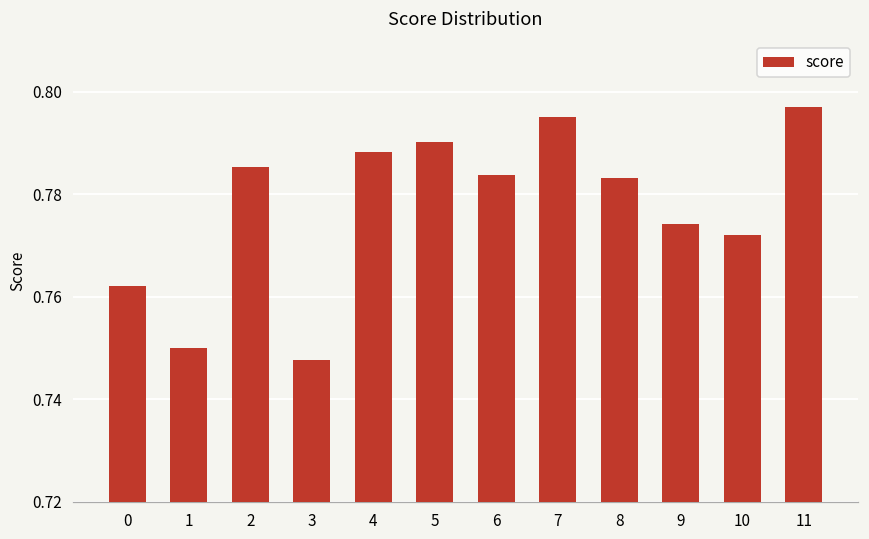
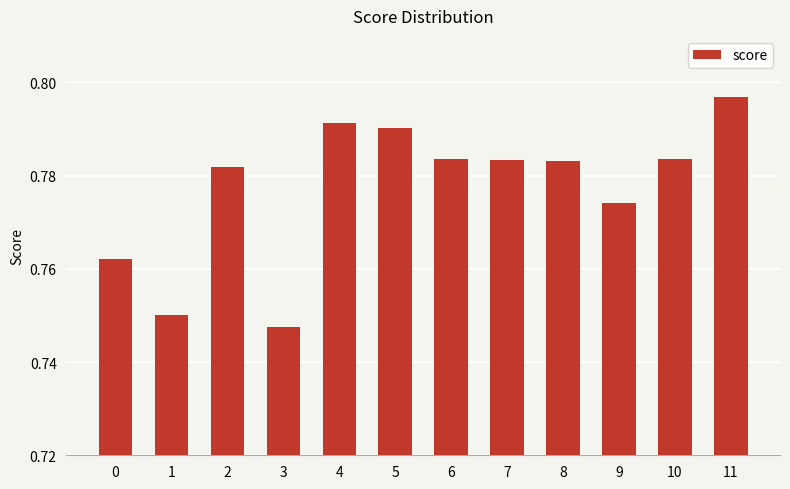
2: 0.785 -> 0.782
4: 0.788 -> 0.791
7: 0.795 -> 0.783
10: 0.772 -> 0.784
